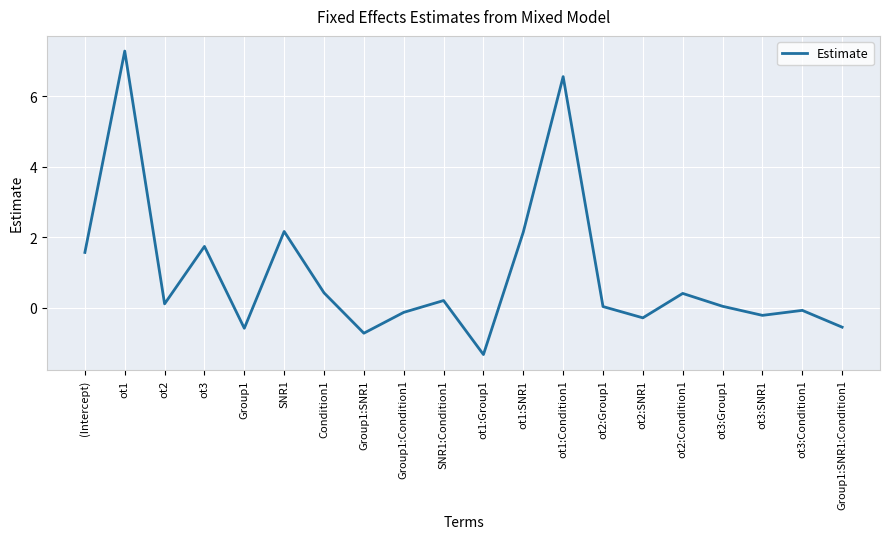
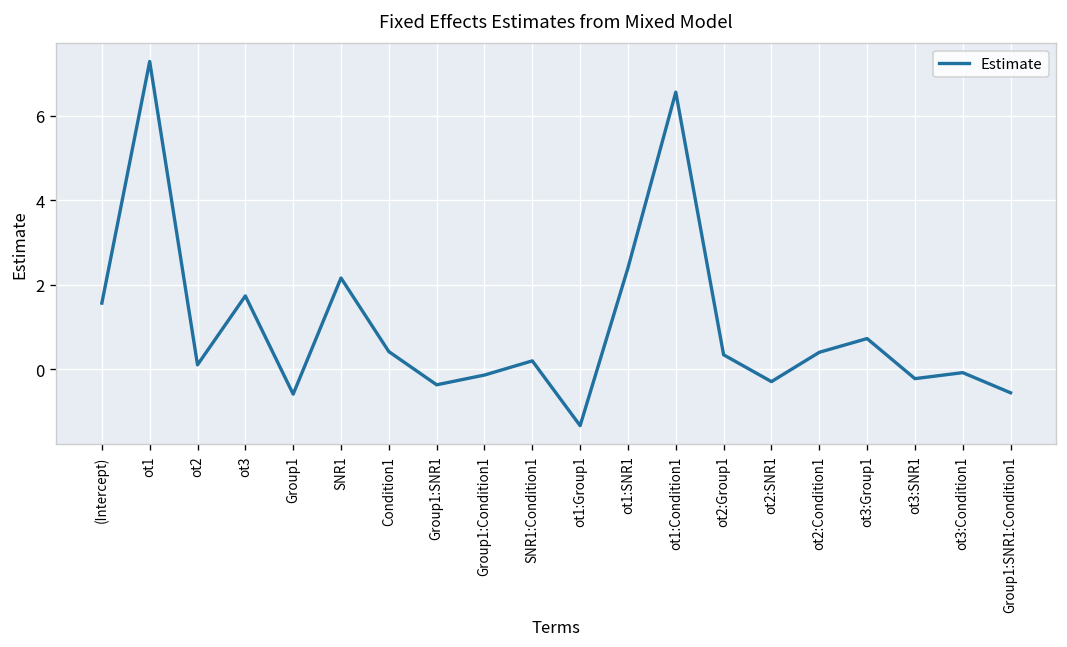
Group1:SNR1: -0.7 -> -0.4
ot1:SNR1: 2.1 -> 2.4
ot2:Group1: 0.0 -> 0.3
ot3:Group1: 0.0 -> 0.7
